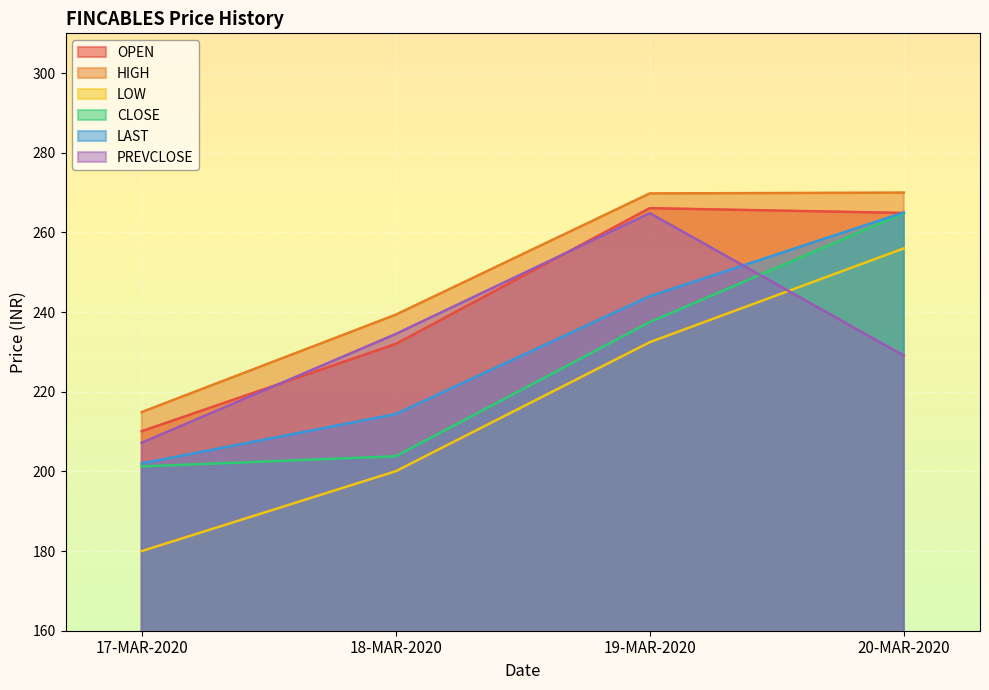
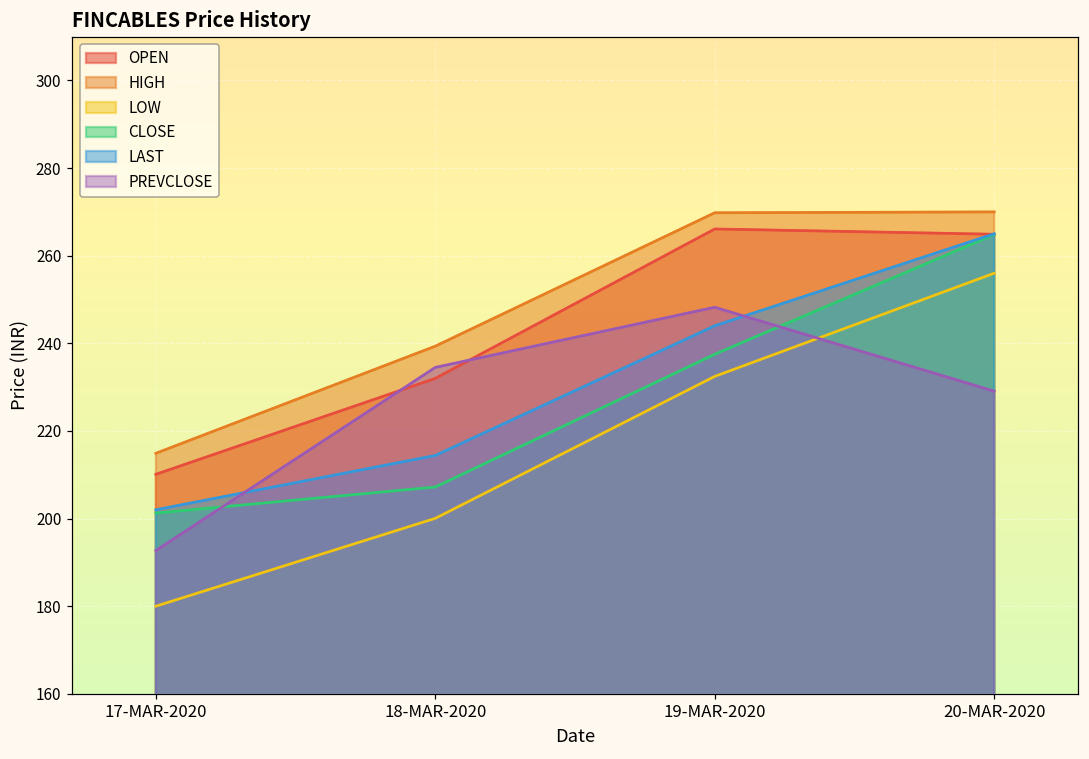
PREVCLOSE, 17-MAR-2020: 207 -> 193
CLOSE, 18-MAR-2020: 204 -> 207
PREVCLOSE, 19-MAR-2020: 265 -> 248
